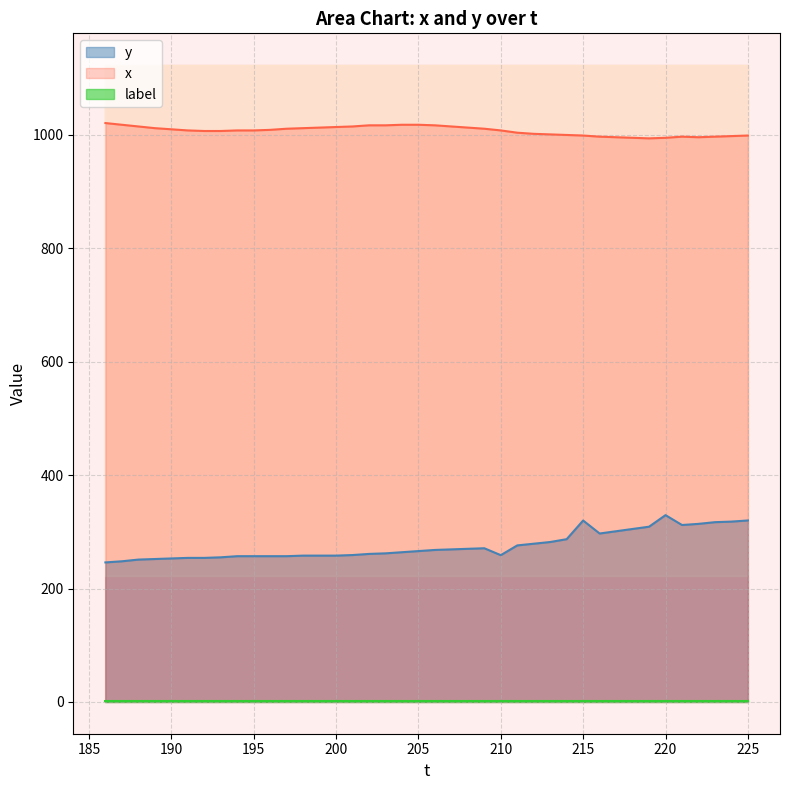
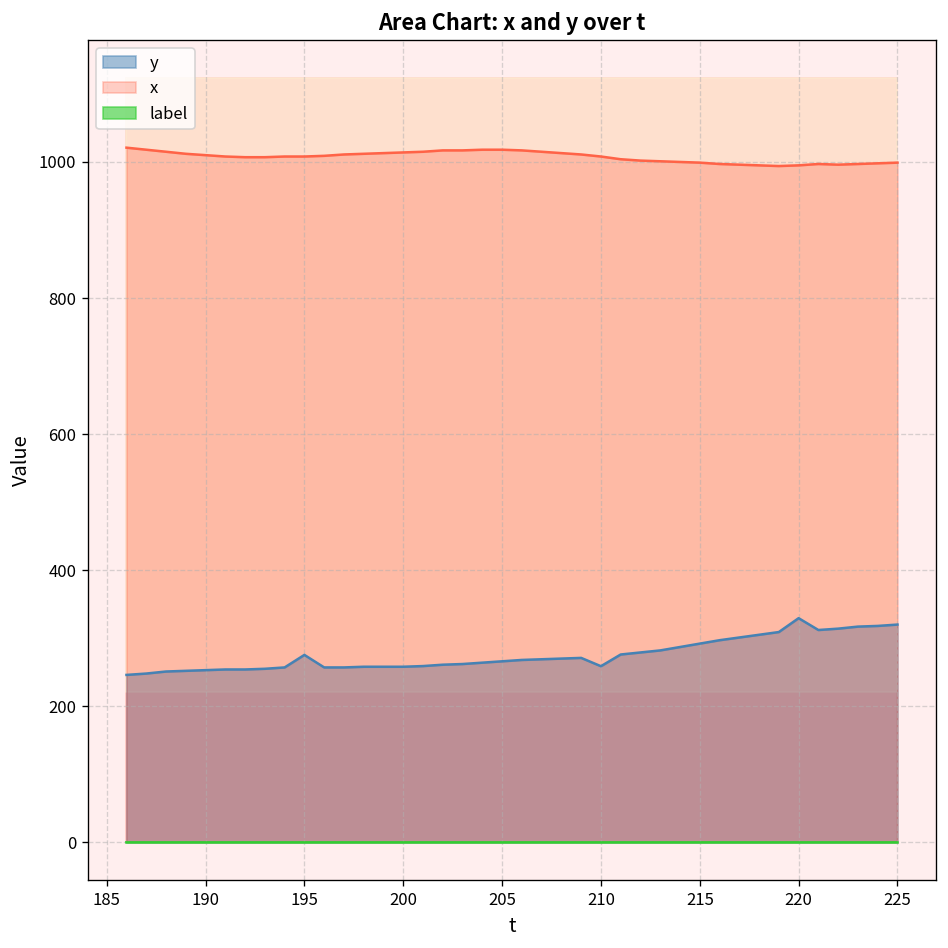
y, 195: 260 -> 280
y, 215: 320 -> 290
